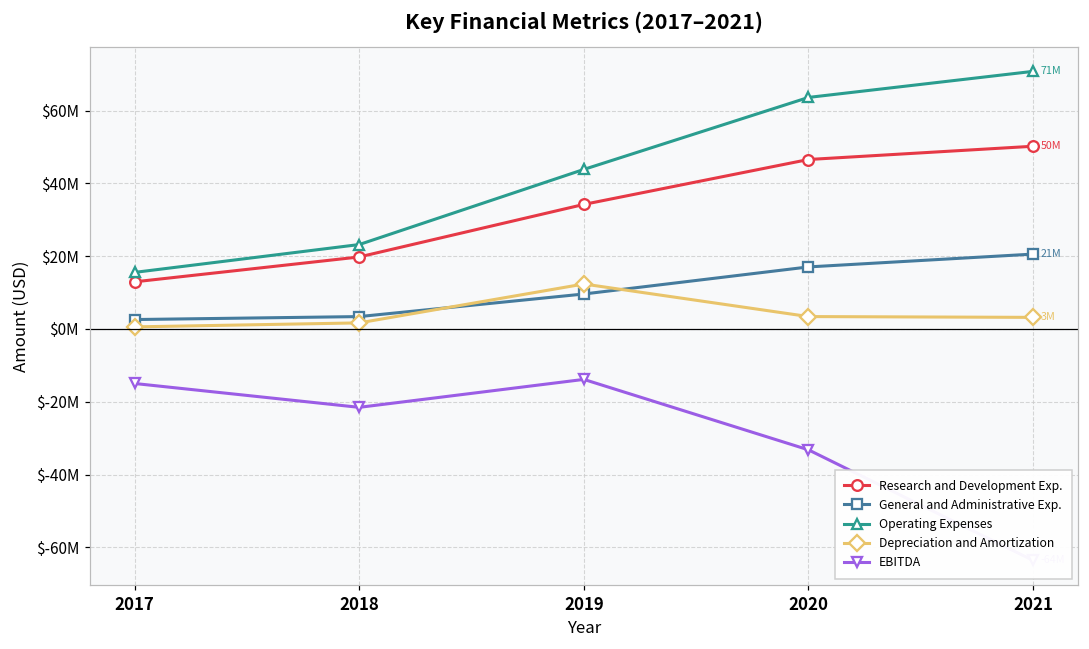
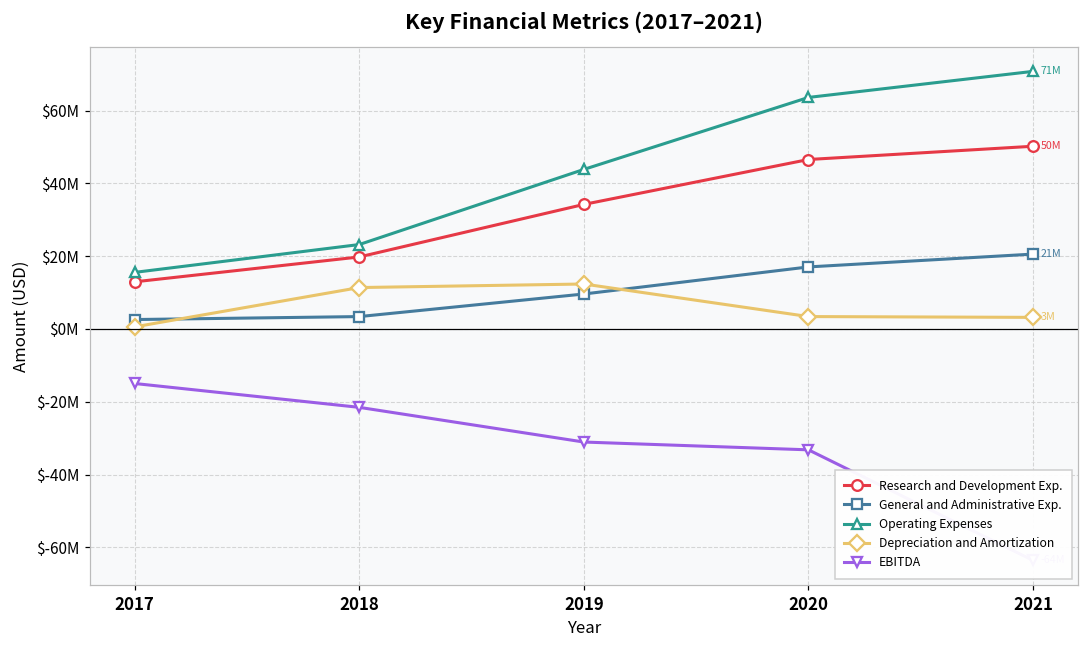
Depreciation and Amortization, 2018: $2000000 -> $11000000
EBITDA, 2019: $-14000000 -> $-31000000
